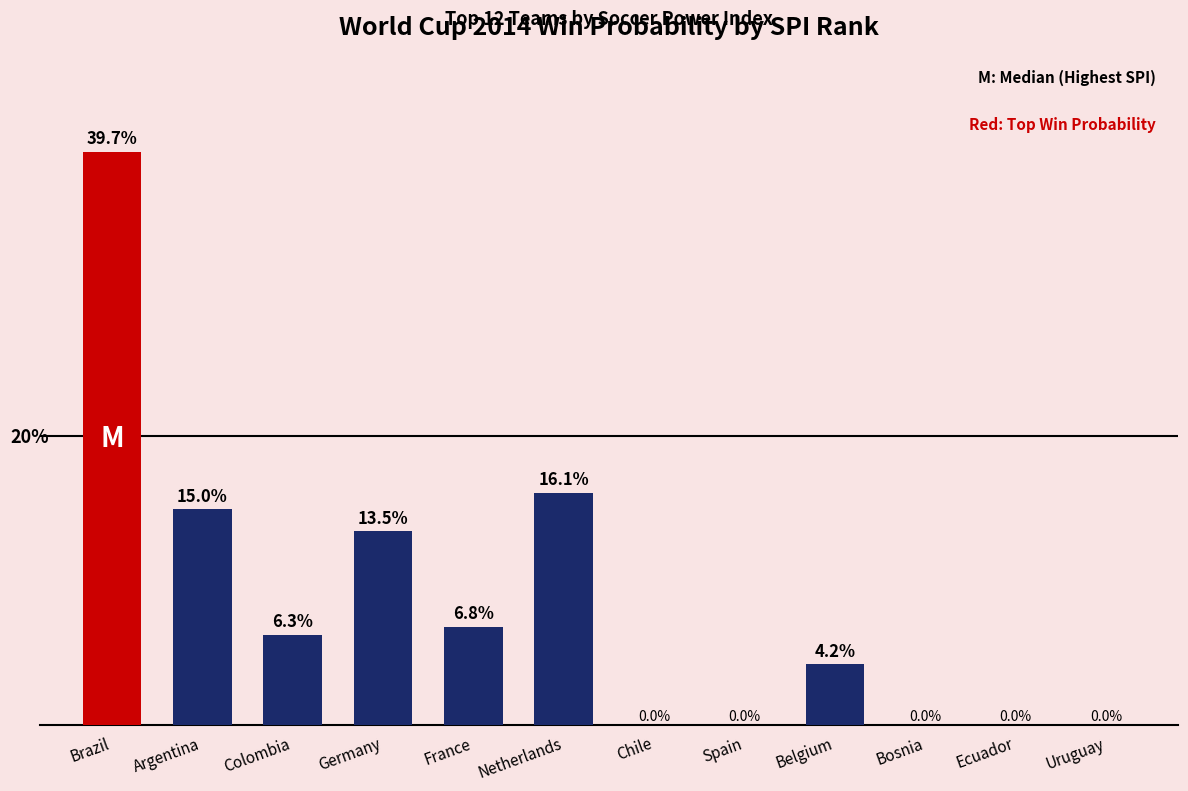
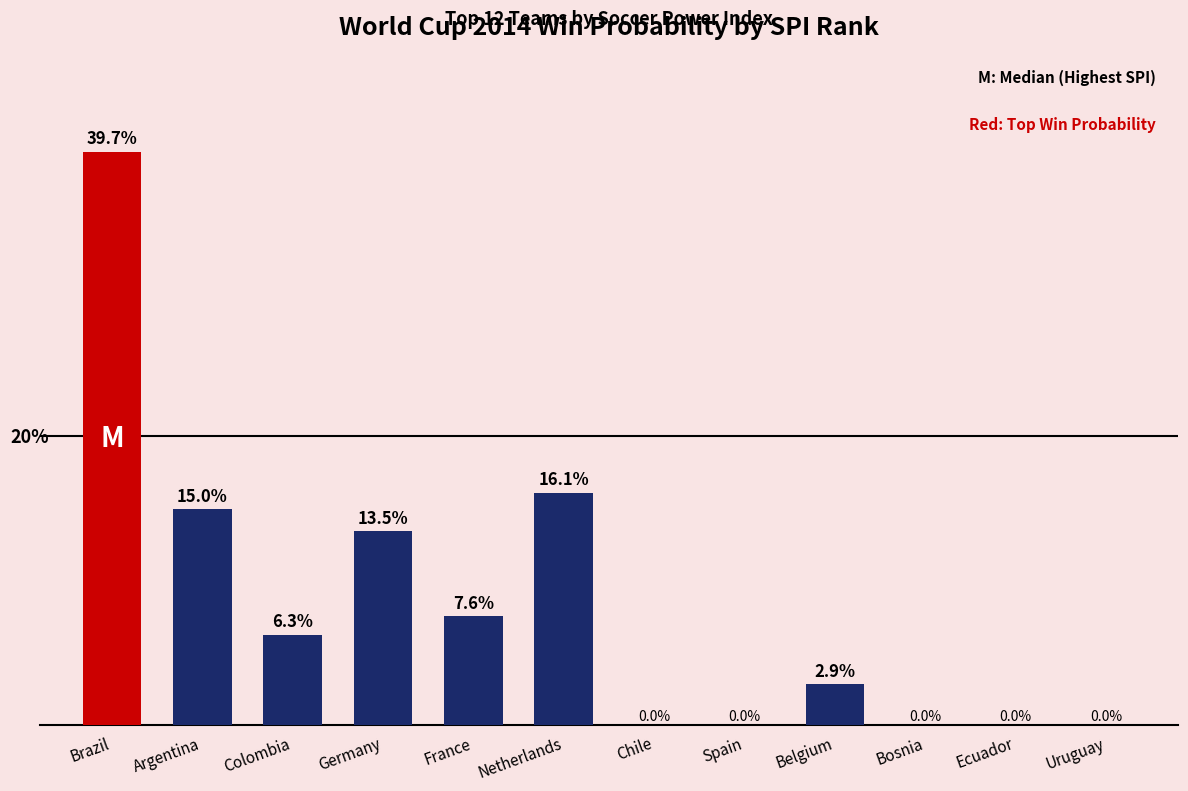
France: 6.8% -> 7.6%
Belgium: 4.2% -> 2.9%
